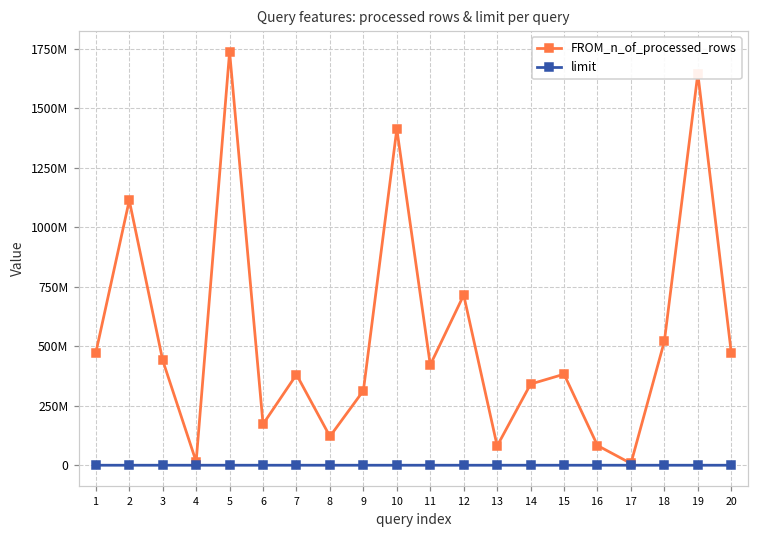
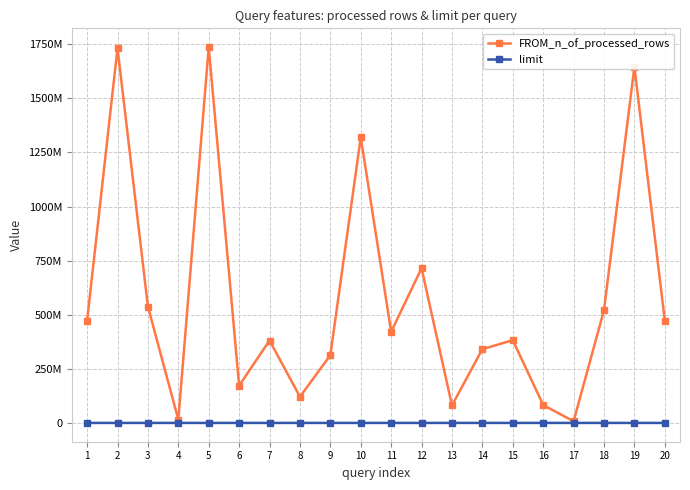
FROM_n_of_processed_rows, 2: 1110000000 -> 1730000000
FROM_n_of_processed_rows, 3: 440000000 -> 540000000
FROM_n_of_processed_rows, 10: 1410000000 -> 1320000000
